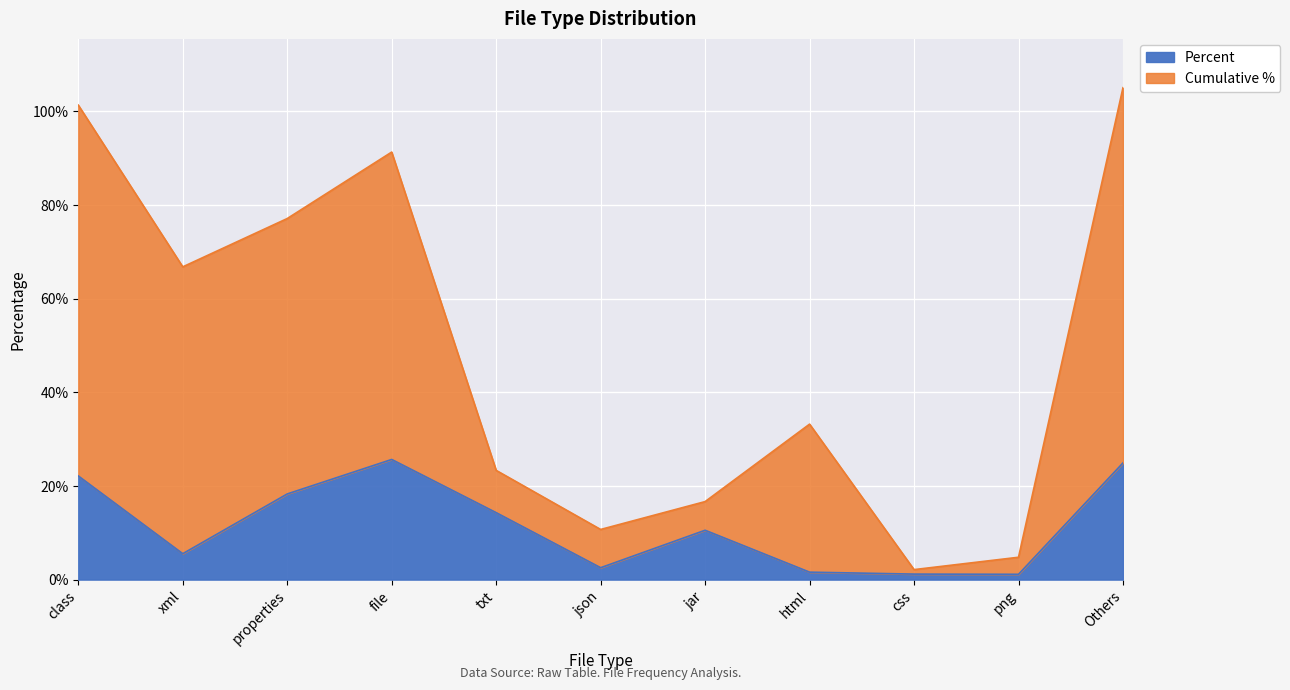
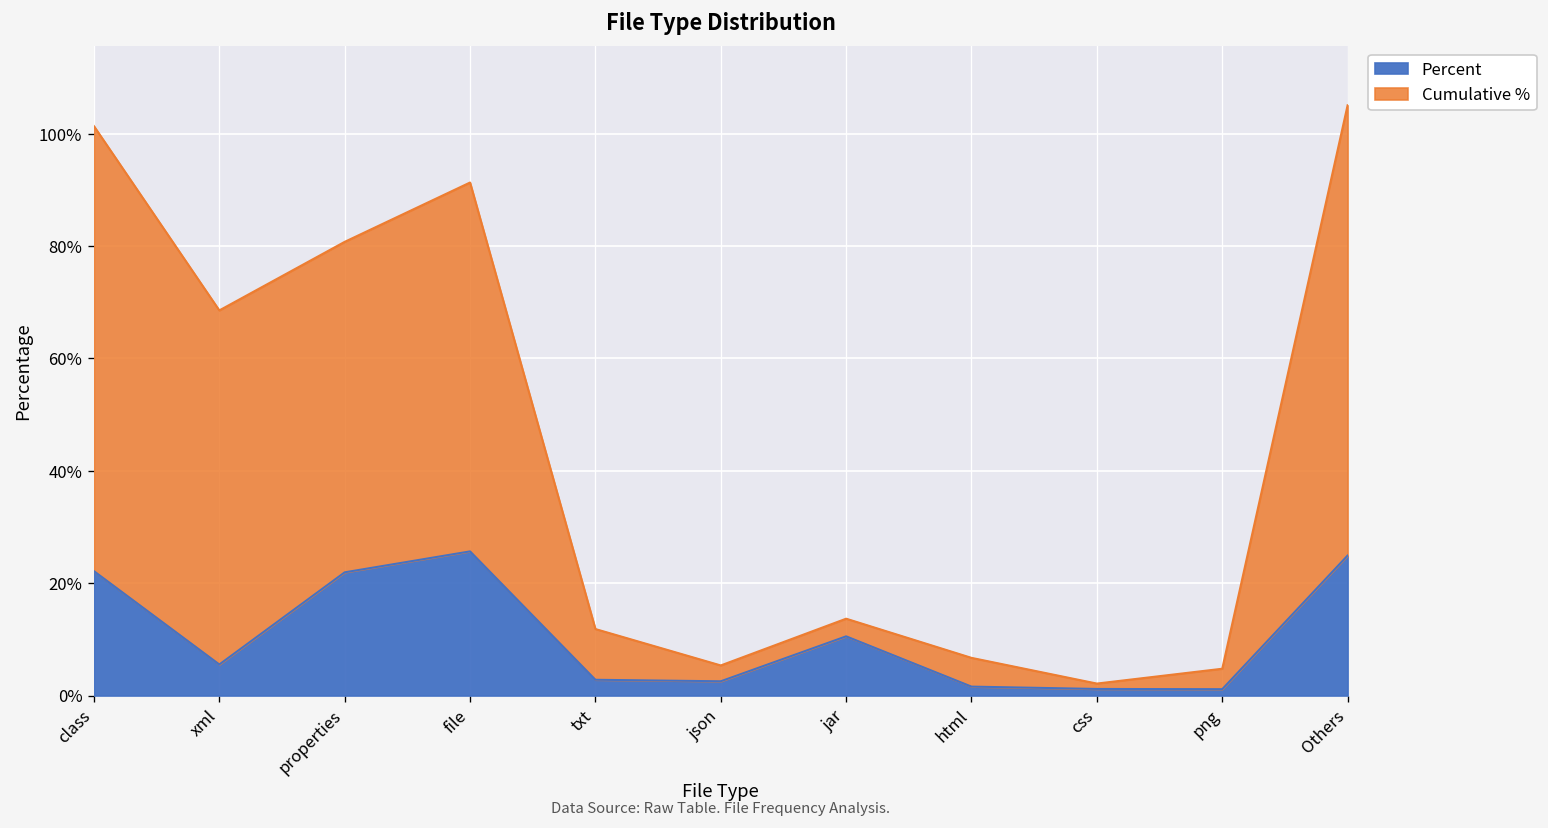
Cumulative %, xml: 61% -> 63%
Percent, properties: 18% -> 22%
Percent, txt: 14% -> 3%
Cumulative %, json: 8% -> 3%
Cumulative %, jar: 6% -> 3%
Cumulative %, html: 32% -> 5%
